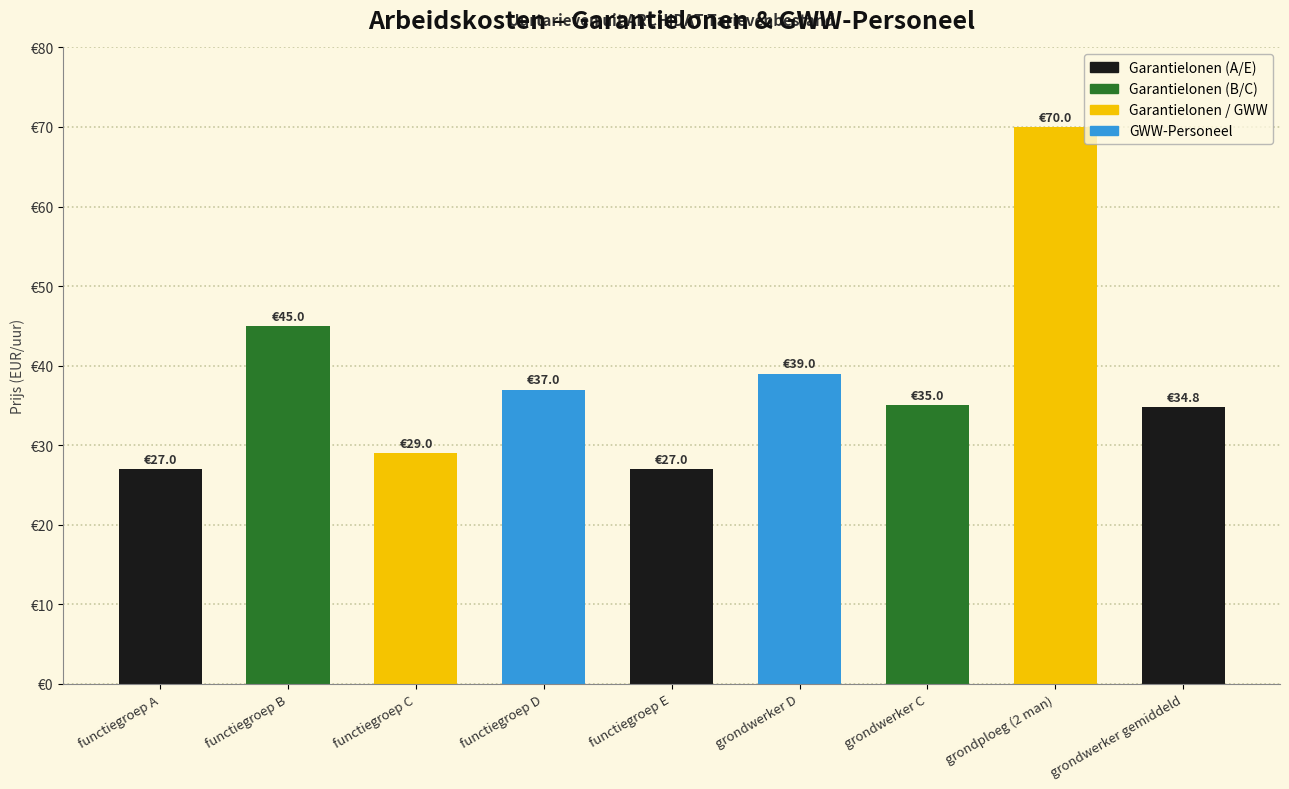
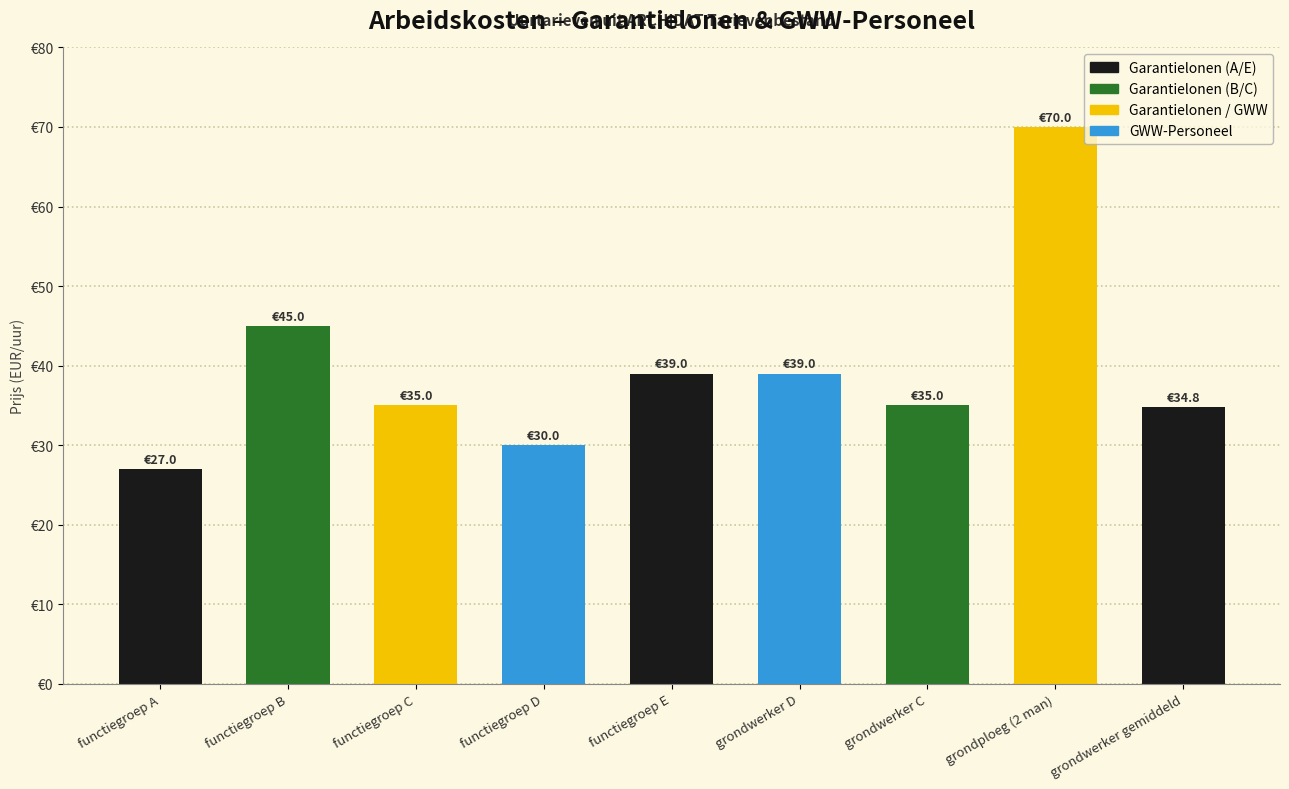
functiegroep C: €29.0 -> €35.0
functiegroep D: €37.0 -> €30.0
functiegroep E: €27.0 -> €39.0
